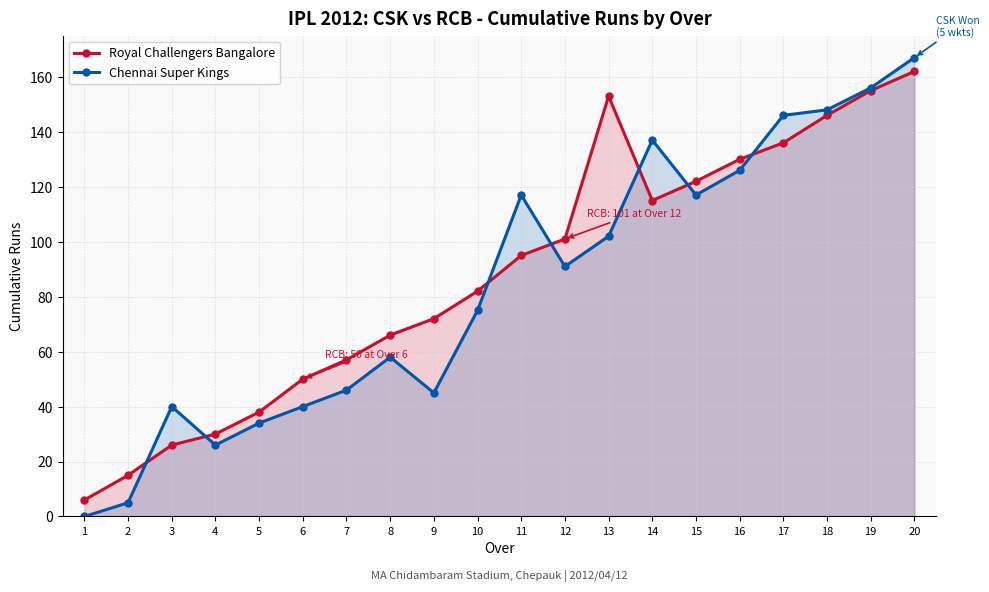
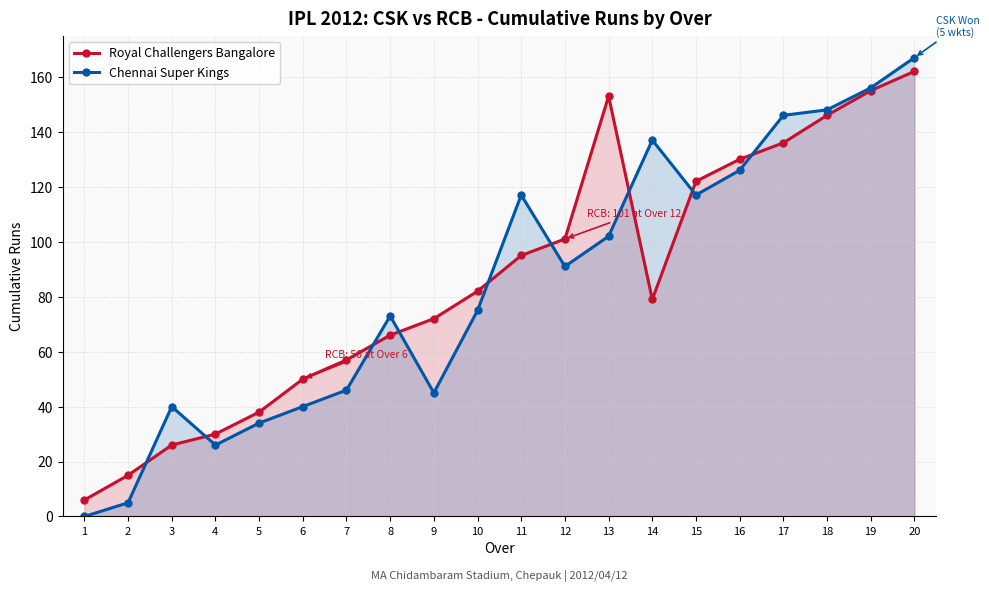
Chennai Super Kings, 8: 58 -> 73
Royal Challengers Bangalore, 14: 115 -> 79
